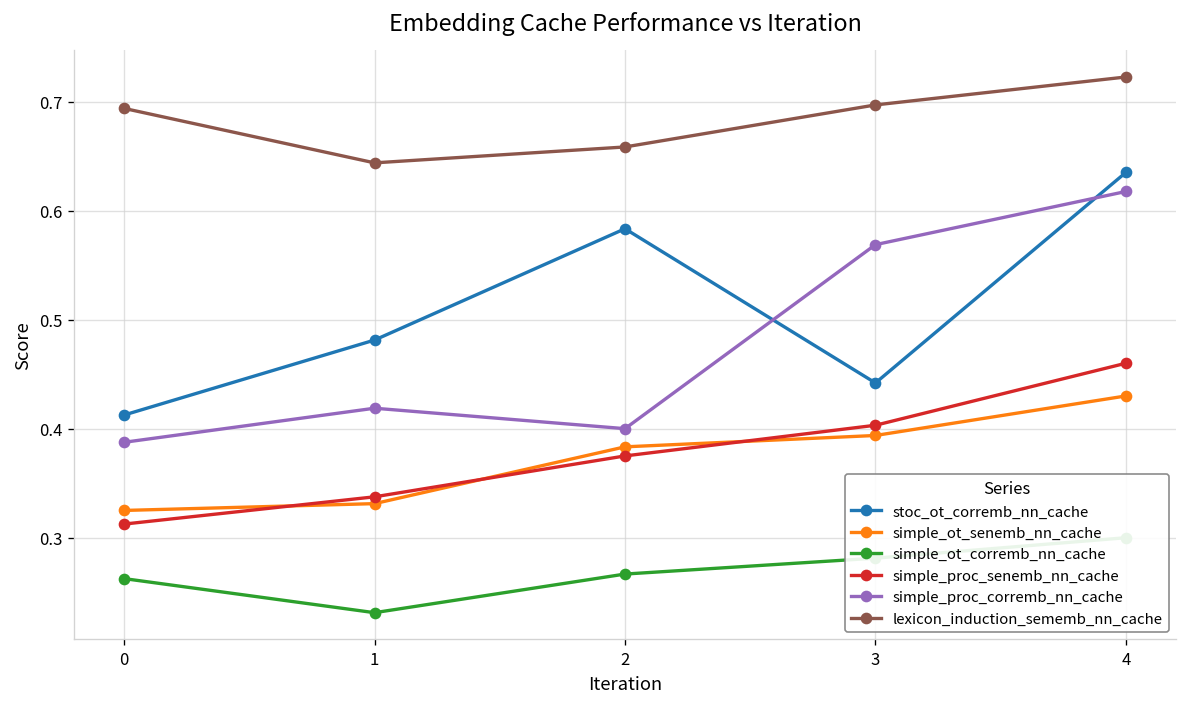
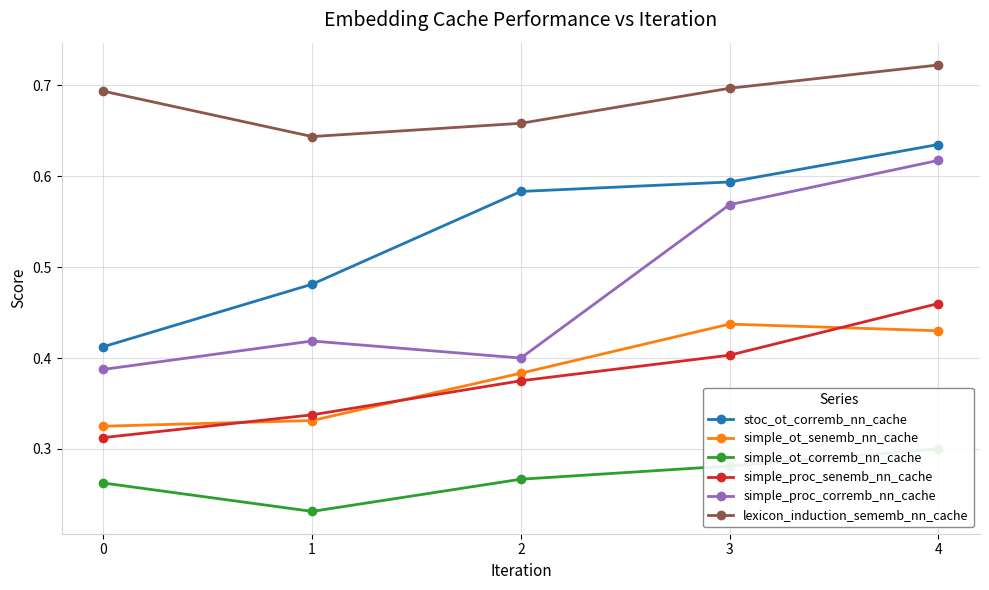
stoc_ot_corremb_nn_cache, 3: 0.44 -> 0.59
simple_ot_senemb_nn_cache, 3: 0.39 -> 0.44
